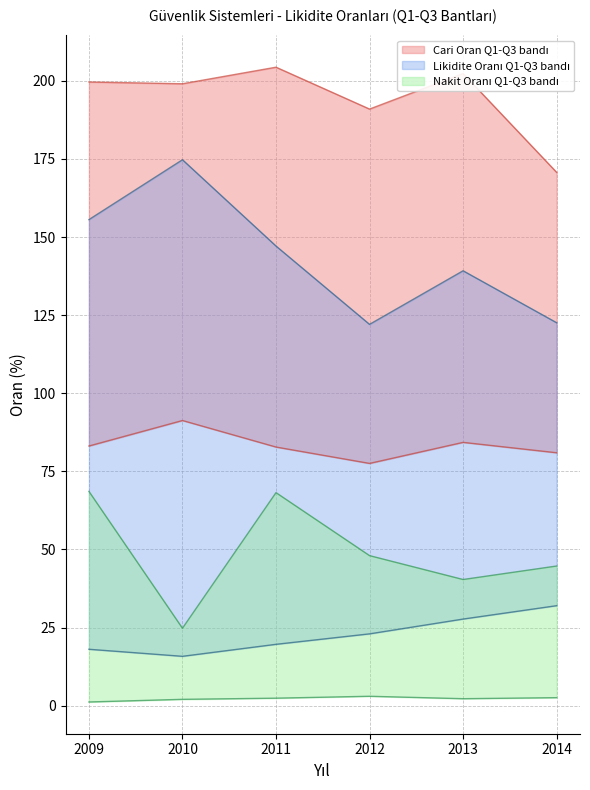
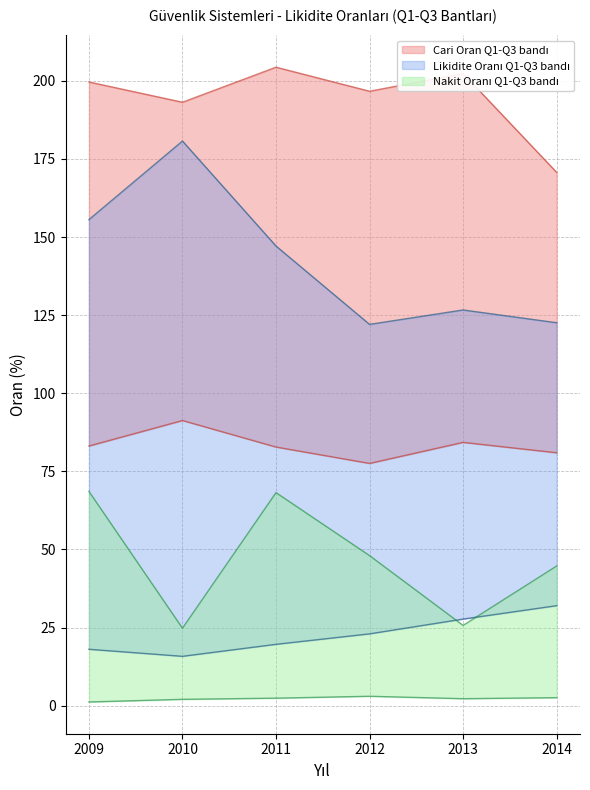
Cari Oran Q1-Q3 bandı, 2010: 199 -> 193
Likidite Oranı Q1-Q3 bandı, 2010: 175 -> 181
Cari Oran Q1-Q3 bandı, 2012: 191 -> 197
Likidite Oranı Q1-Q3 bandı, 2013: 139 -> 127
Nakit Oranı Q1-Q3 bandı, 2013: 40 -> 26
